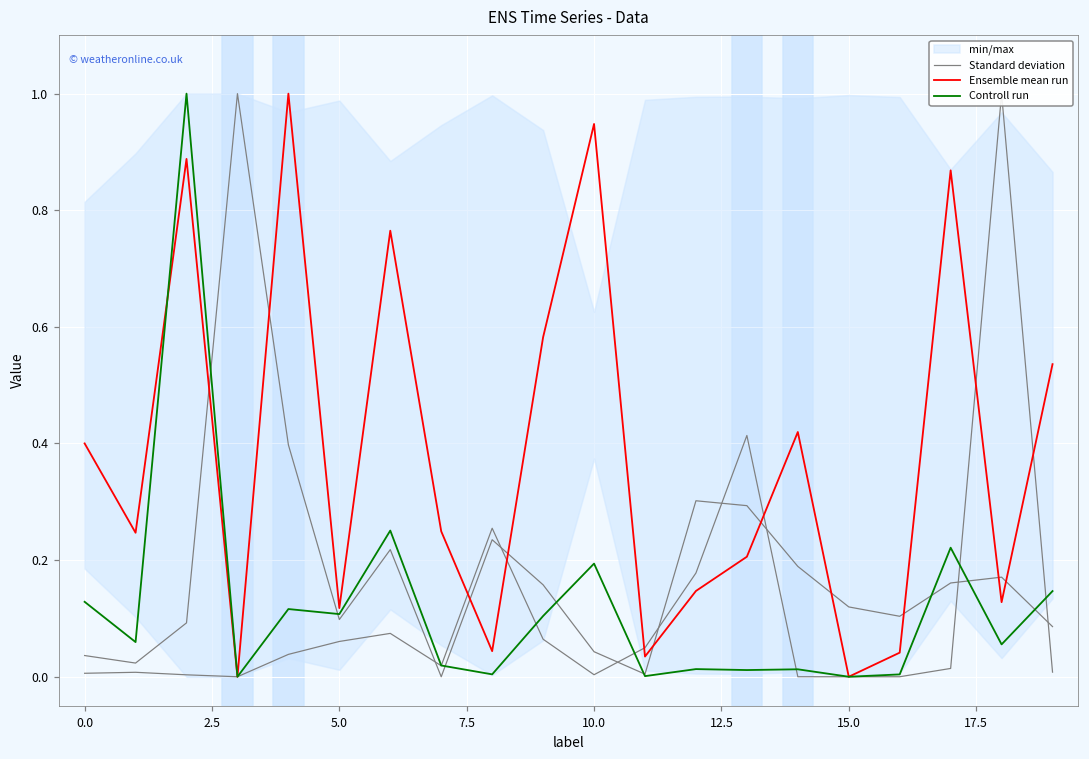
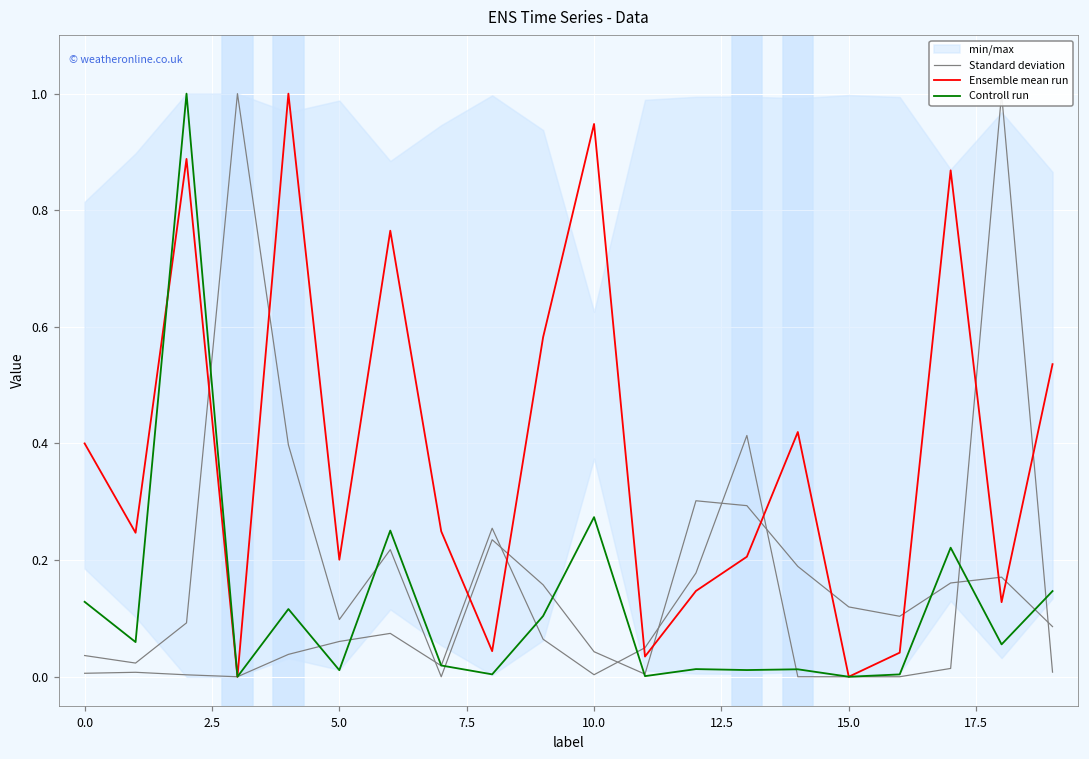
Ensemble mean run, 5.0: 0.12 -> 0.20
Controll run, 5.0: 0.11 -> 0.01
Controll run, 10.0: 0.19 -> 0.27
